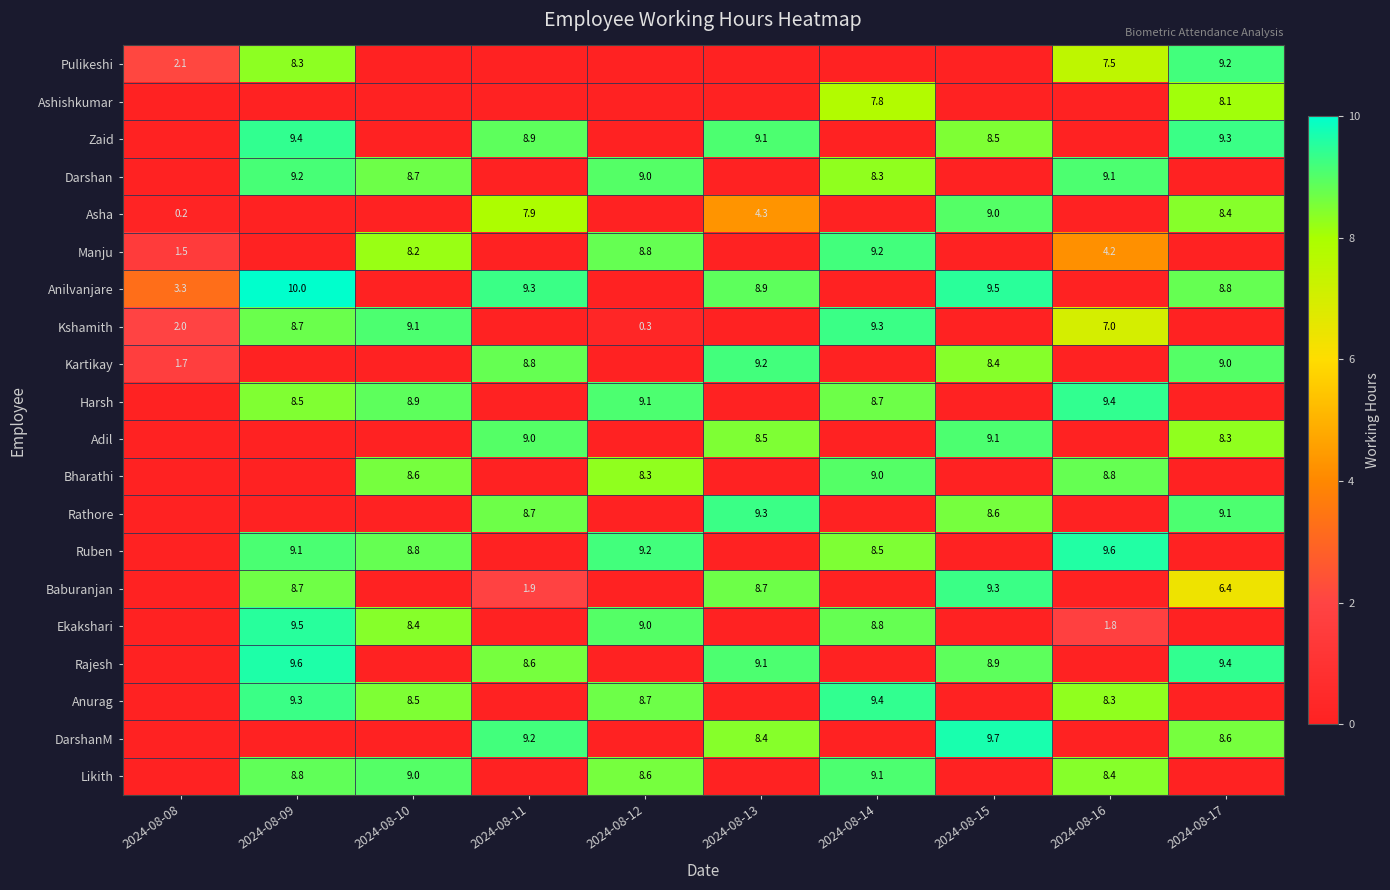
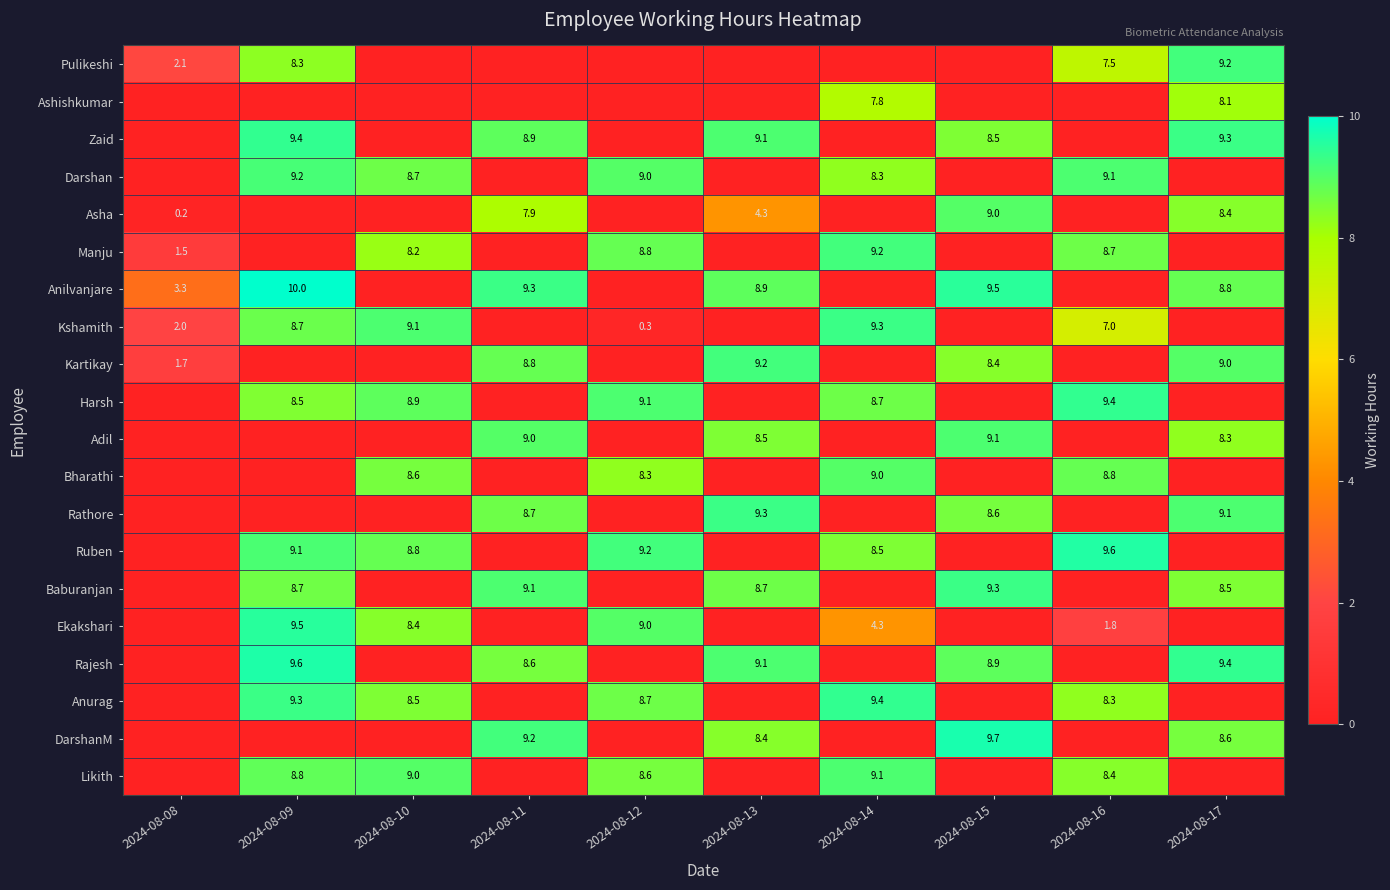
Manju, 2024-08-16: 4.2 -> 8.7
Baburanjan, 2024-08-11: 1.9 -> 9.1
Baburanjan, 2024-08-17: 6.4 -> 8.5
Ekakshari, 2024-08-14: 8.8 -> 4.3
